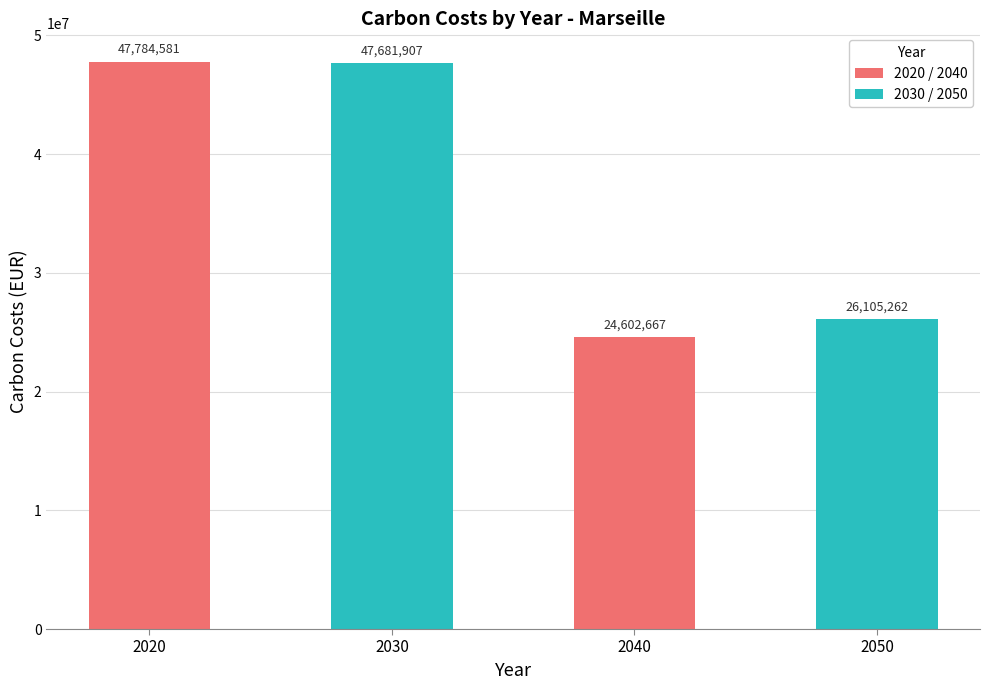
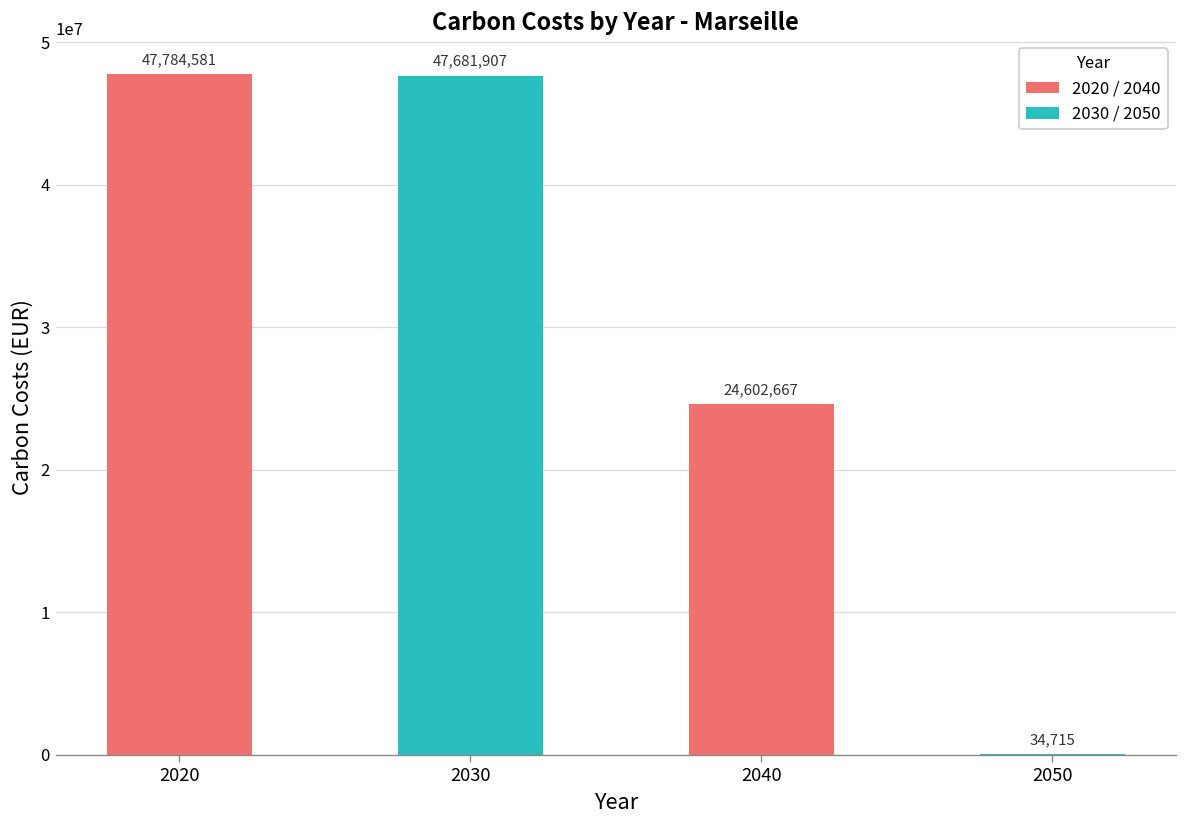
2050: 26,105,262 -> 34,715
